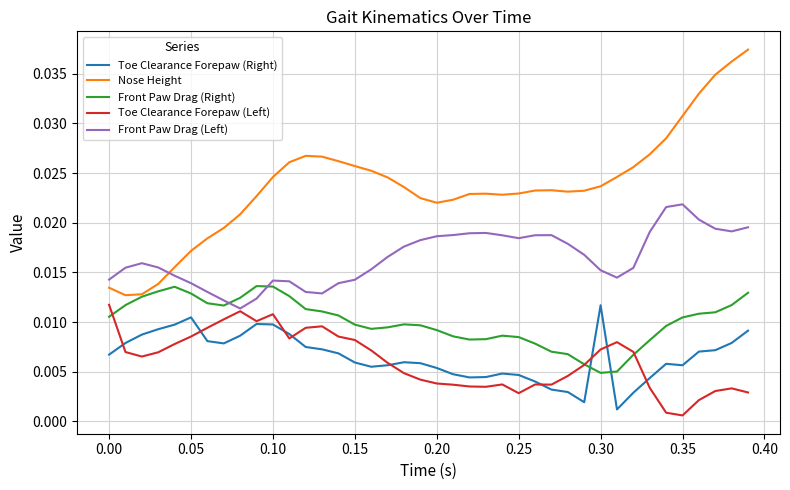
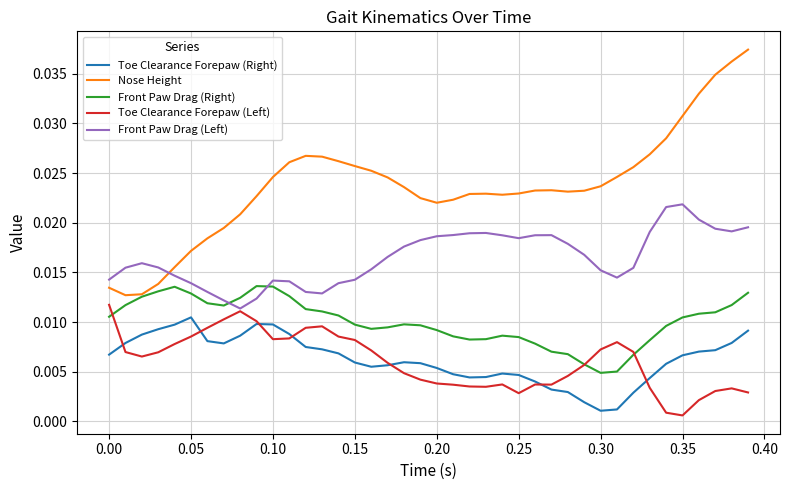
Toe Clearance Forepaw (Left), 0.10: 0.011 -> 0.008
Toe Clearance Forepaw (Right), 0.30: 0.012 -> 0.001
Toe Clearance Forepaw (Right), 0.35: 0.006 -> 0.007
